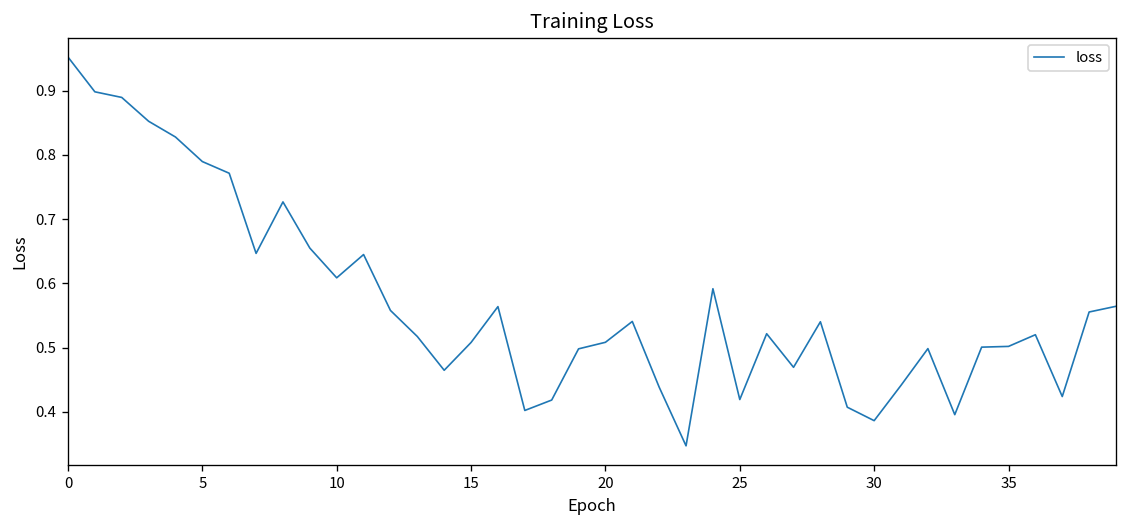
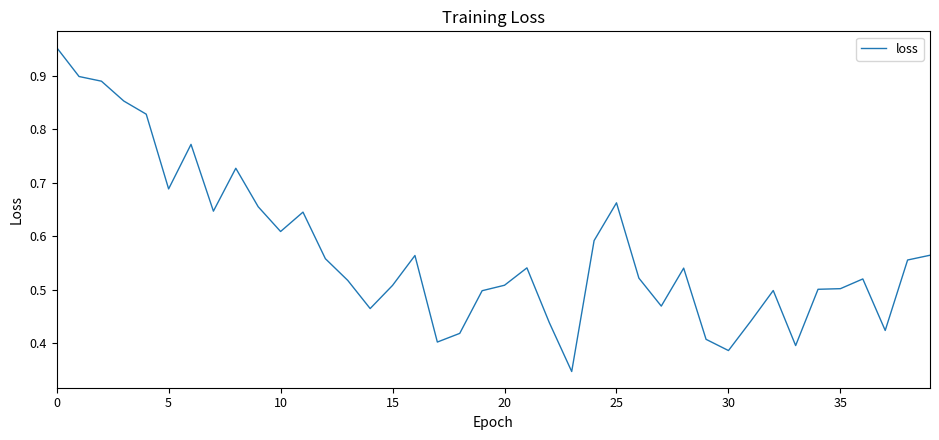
5: 0.79 -> 0.69
25: 0.42 -> 0.66
